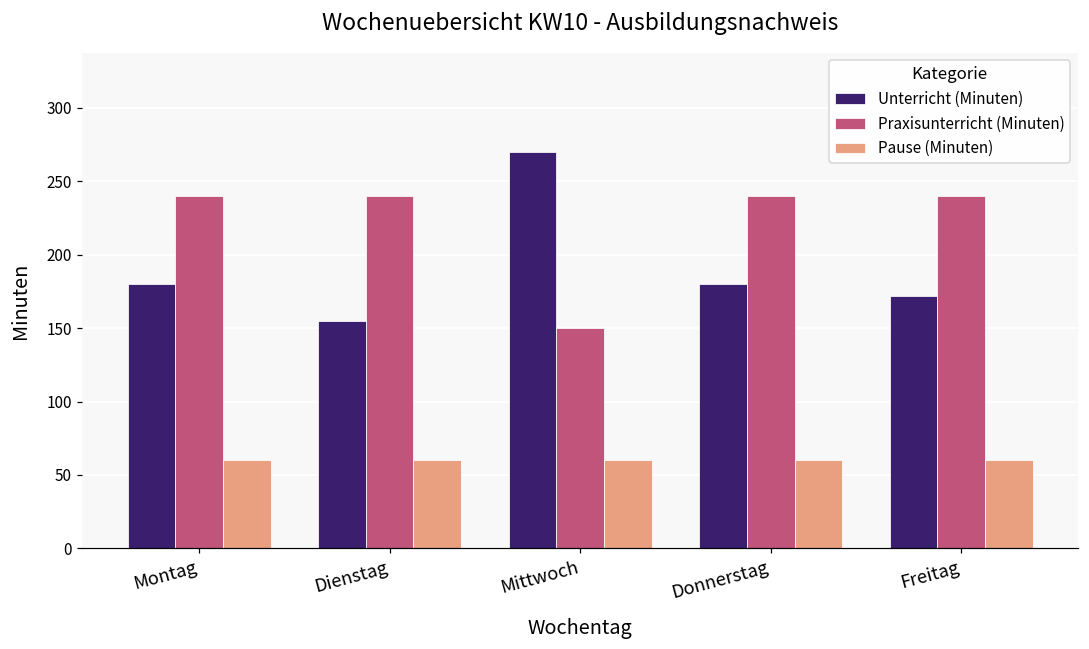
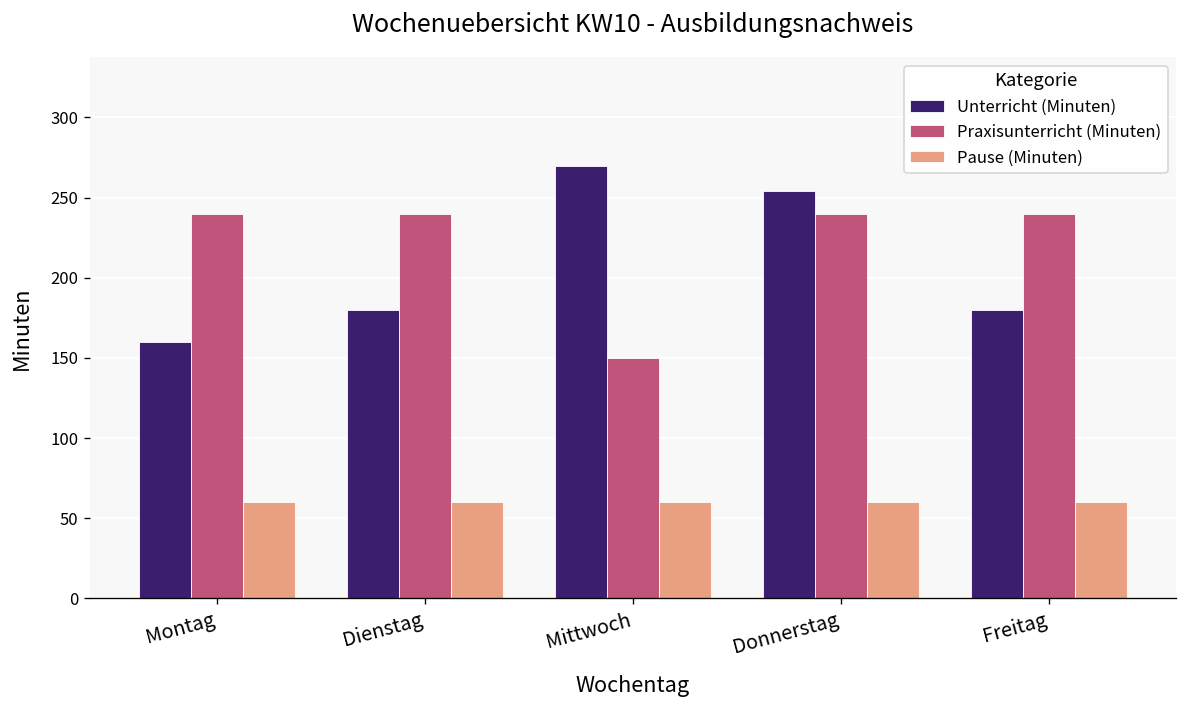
Unterricht (Minuten), Montag: 180 -> 160
Unterricht (Minuten), Dienstag: 155 -> 180
Unterricht (Minuten), Donnerstag: 180 -> 254
Unterricht (Minuten), Freitag: 172 -> 180
